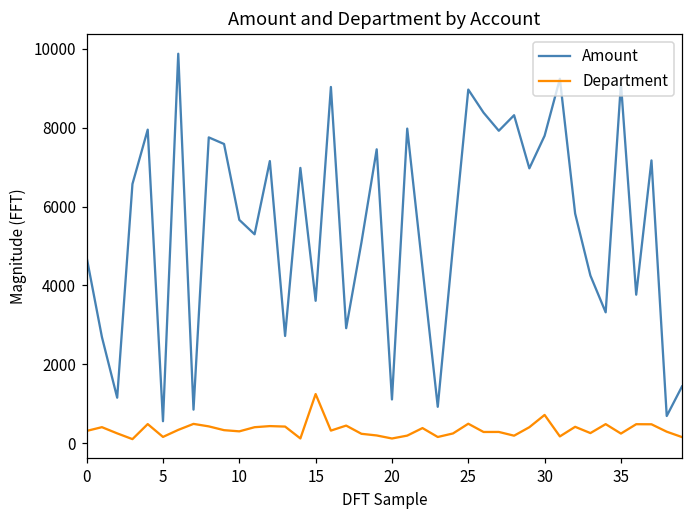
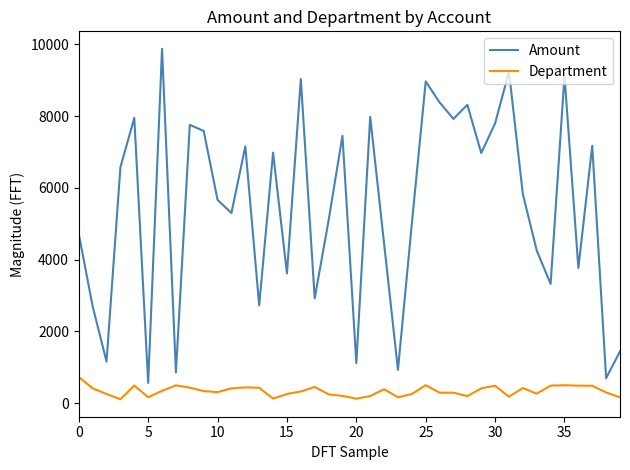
Department, 0: 300 -> 700
Department, 15: 1200 -> 300
Department, 30: 700 -> 500
Department, 35: 200 -> 500
